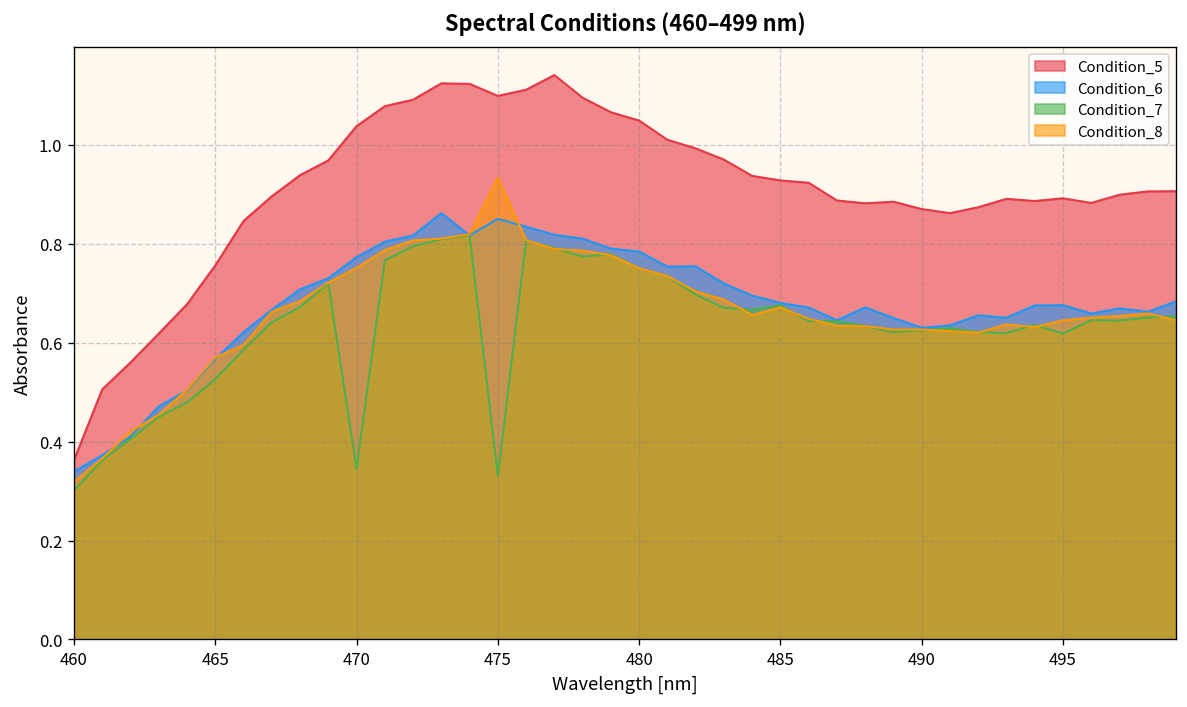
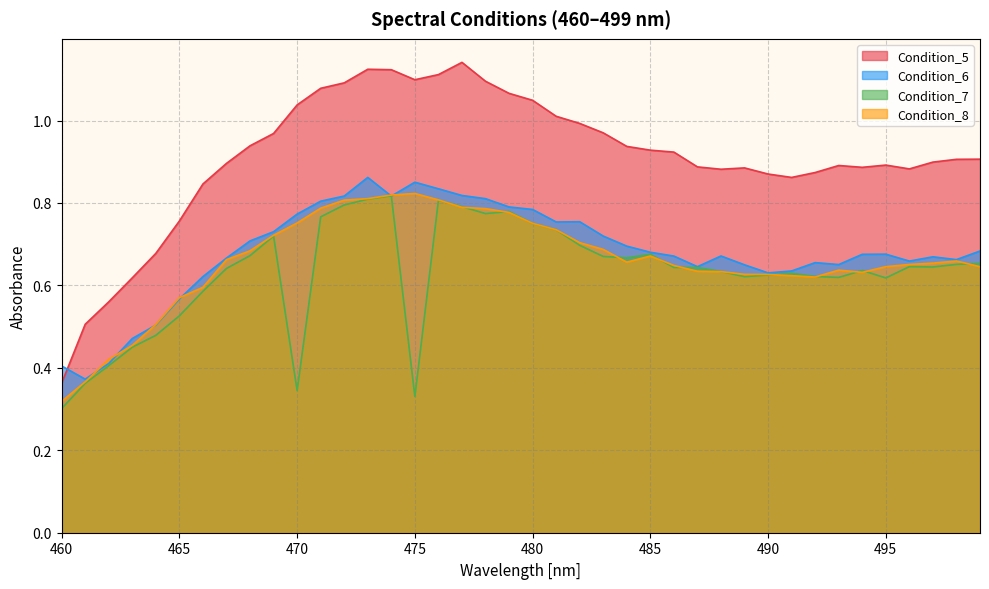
Condition_6, 460: 0.34 -> 0.40
Condition_8, 475: 0.93 -> 0.82
